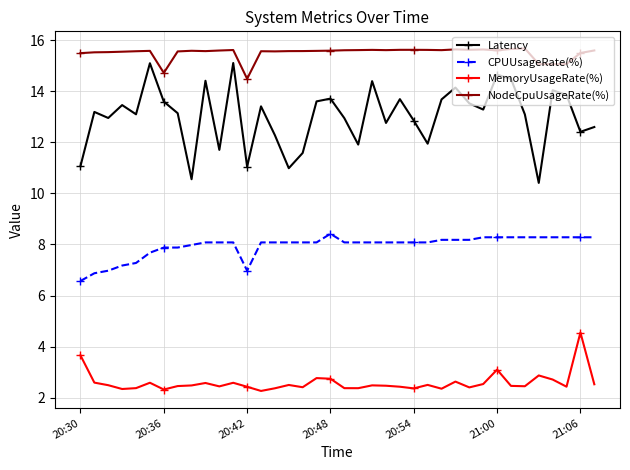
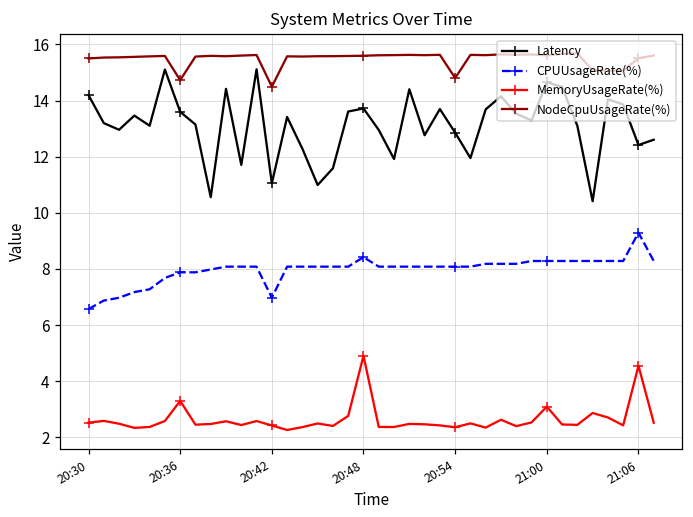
Latency, 20:30: 11.1 -> 14.2
MemoryUsageRate(%), 20:30: 3.7 -> 2.5
MemoryUsageRate(%), 20:36: 2.3 -> 3.3
MemoryUsageRate(%), 20:48: 2.7 -> 4.9
NodeCpuUsageRate(%), 20:54: 15.6 -> 14.8
CPUUsageRate(%), 21:06: 8.3 -> 9.3
